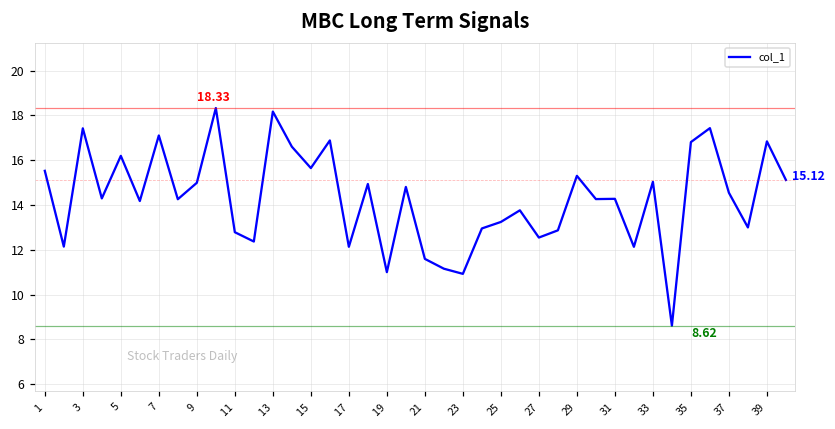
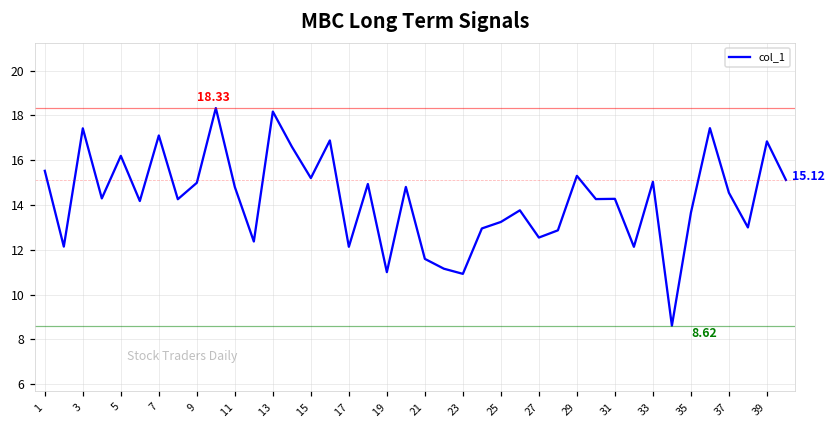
11: 12.8 -> 14.8
15: 15.6 -> 15.2
35: 16.8 -> 13.7
